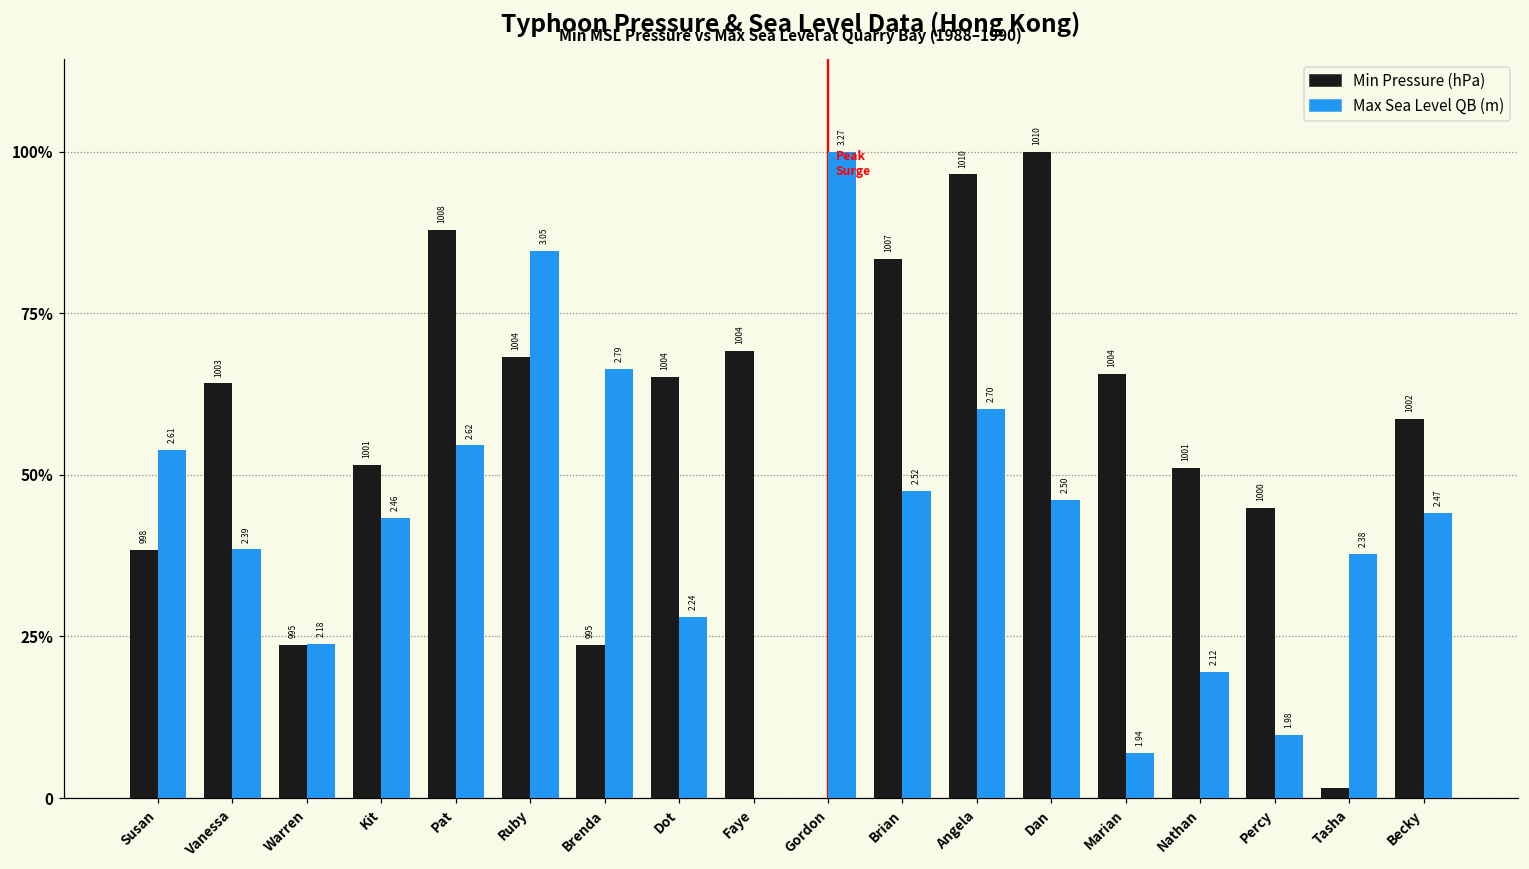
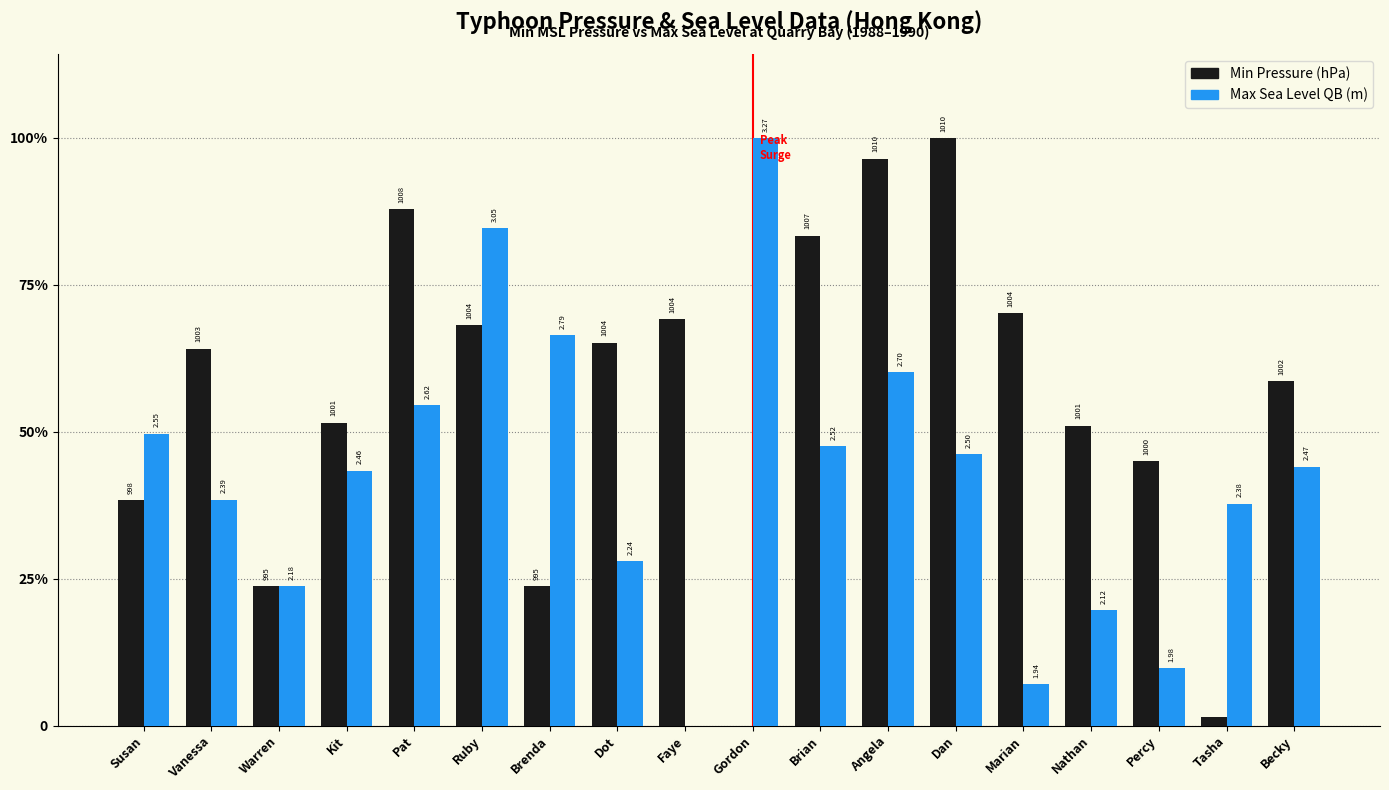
Max Sea Level QB (m), Susan: 2.61 -> 2.55
Min Pressure (hPa), Marian: 66% -> 70%
